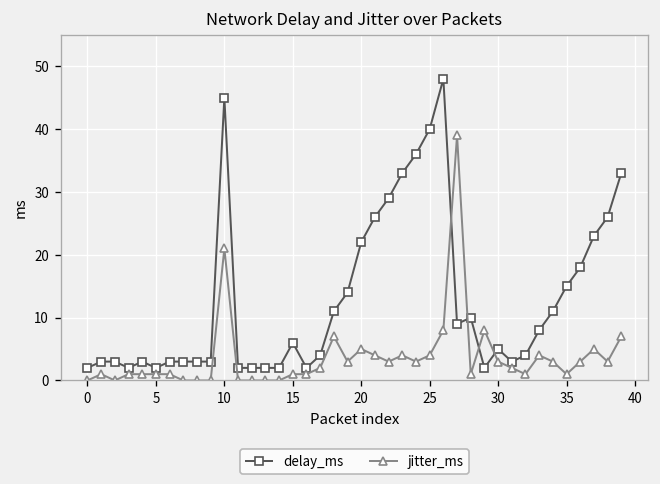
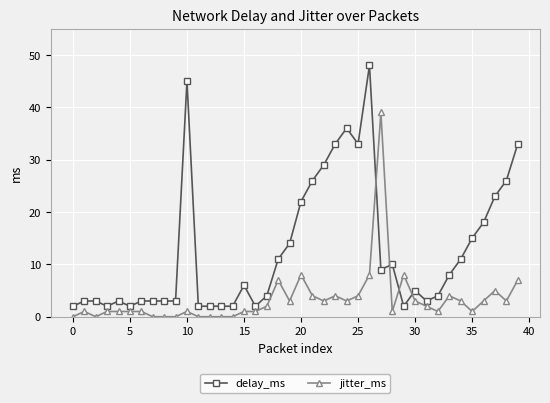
jitter_ms, 10: 21 -> 1
jitter_ms, 20: 5 -> 8
delay_ms, 25: 40 -> 33
